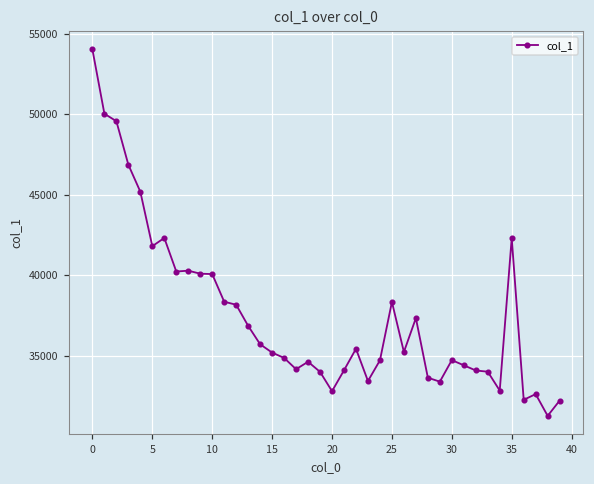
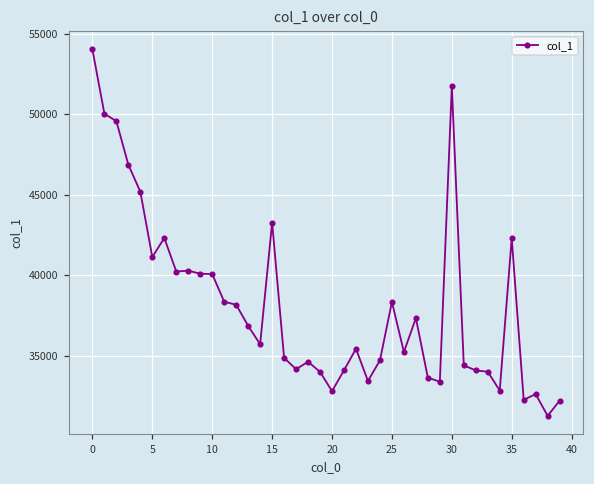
5: 41800 -> 41100
15: 35200 -> 43300
30: 34700 -> 51700
